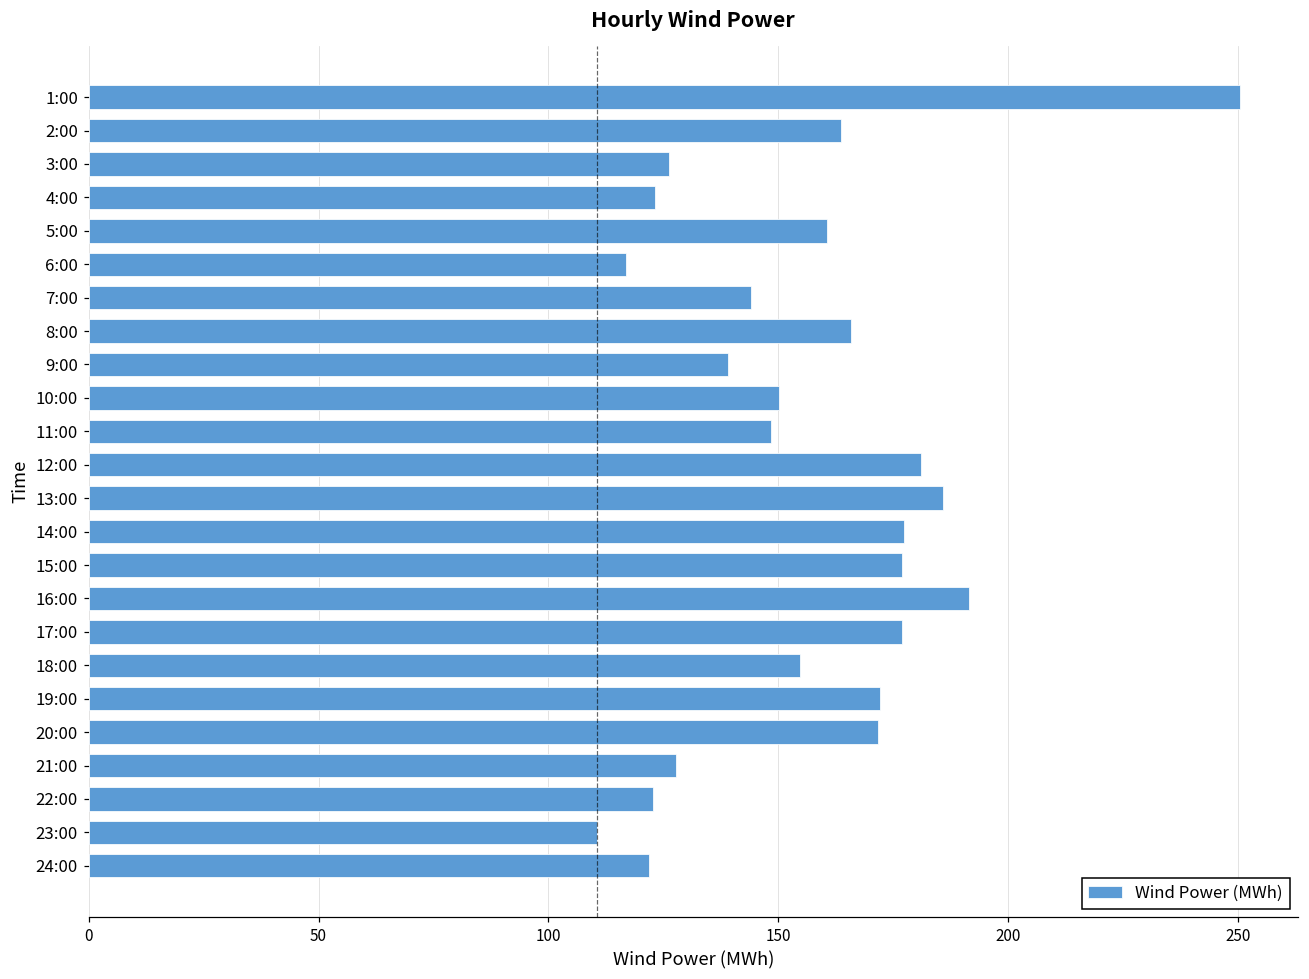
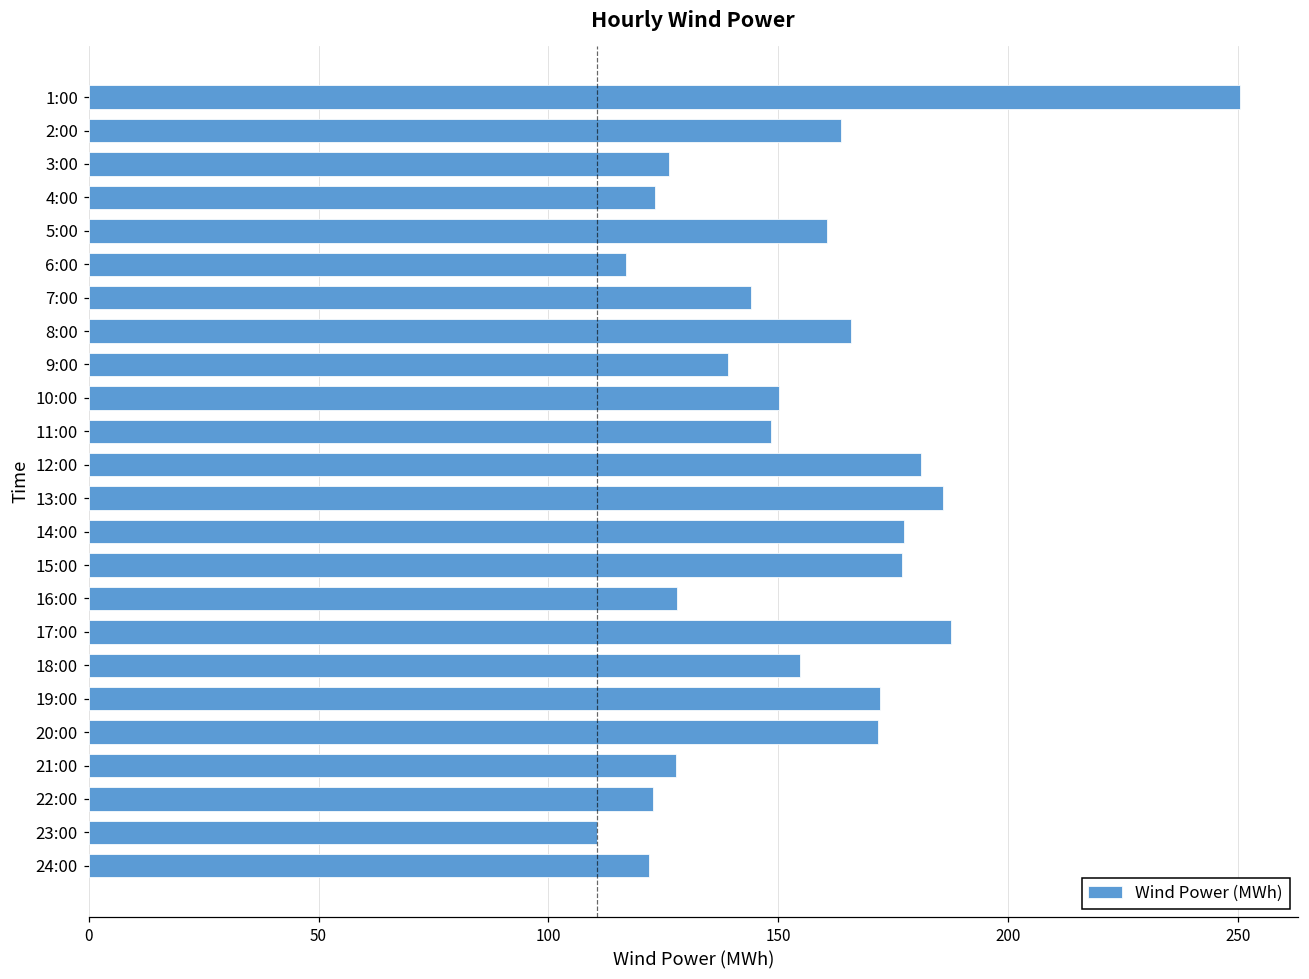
16:00: 192 -> 128
17:00: 177 -> 188
